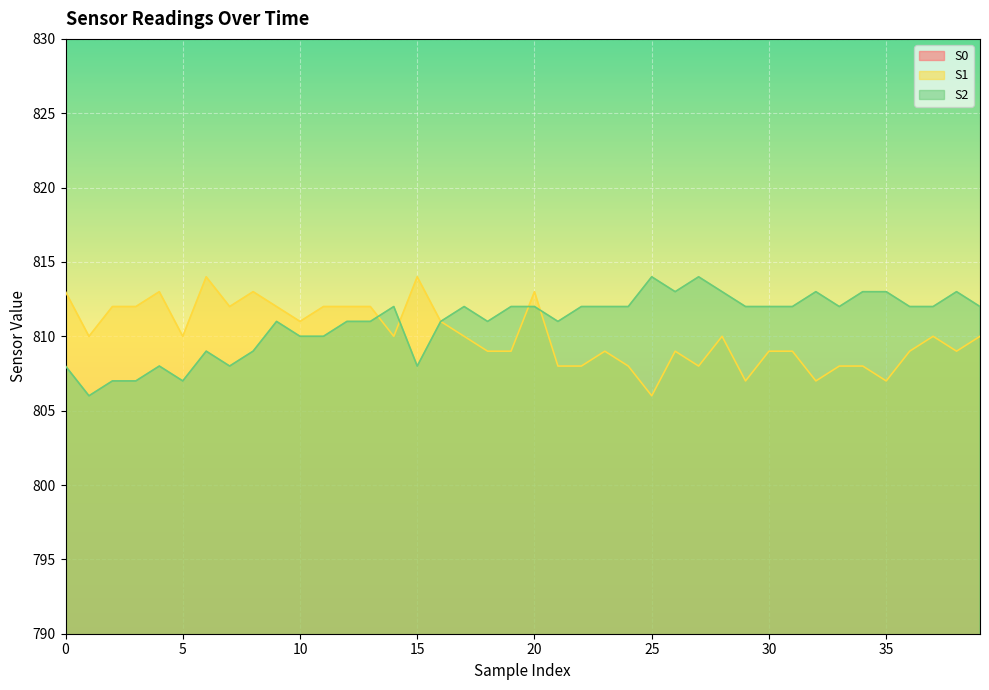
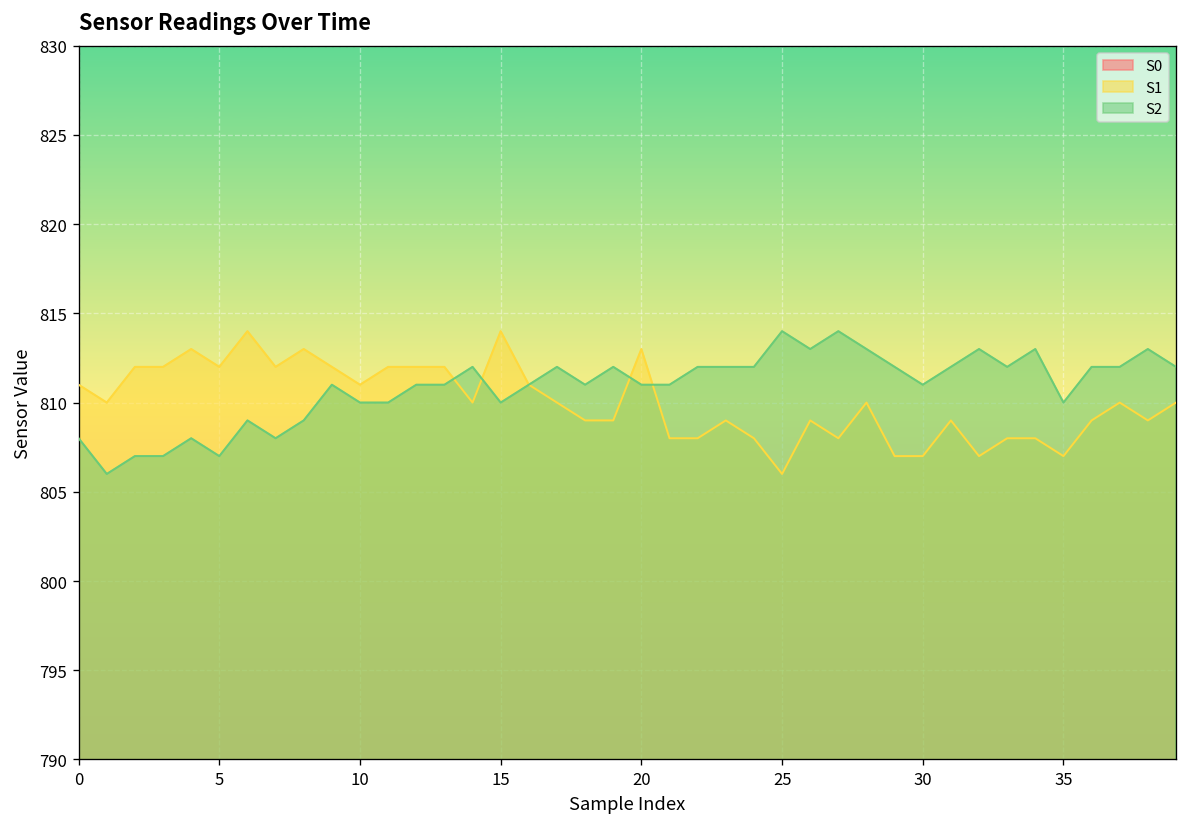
S1, 0: 813 -> 811
S1, 5: 810 -> 812
S2, 15: 808 -> 810
S2, 20: 812 -> 811
S1, 30: 809 -> 807
S2, 30: 812 -> 811
S2, 35: 813 -> 810
